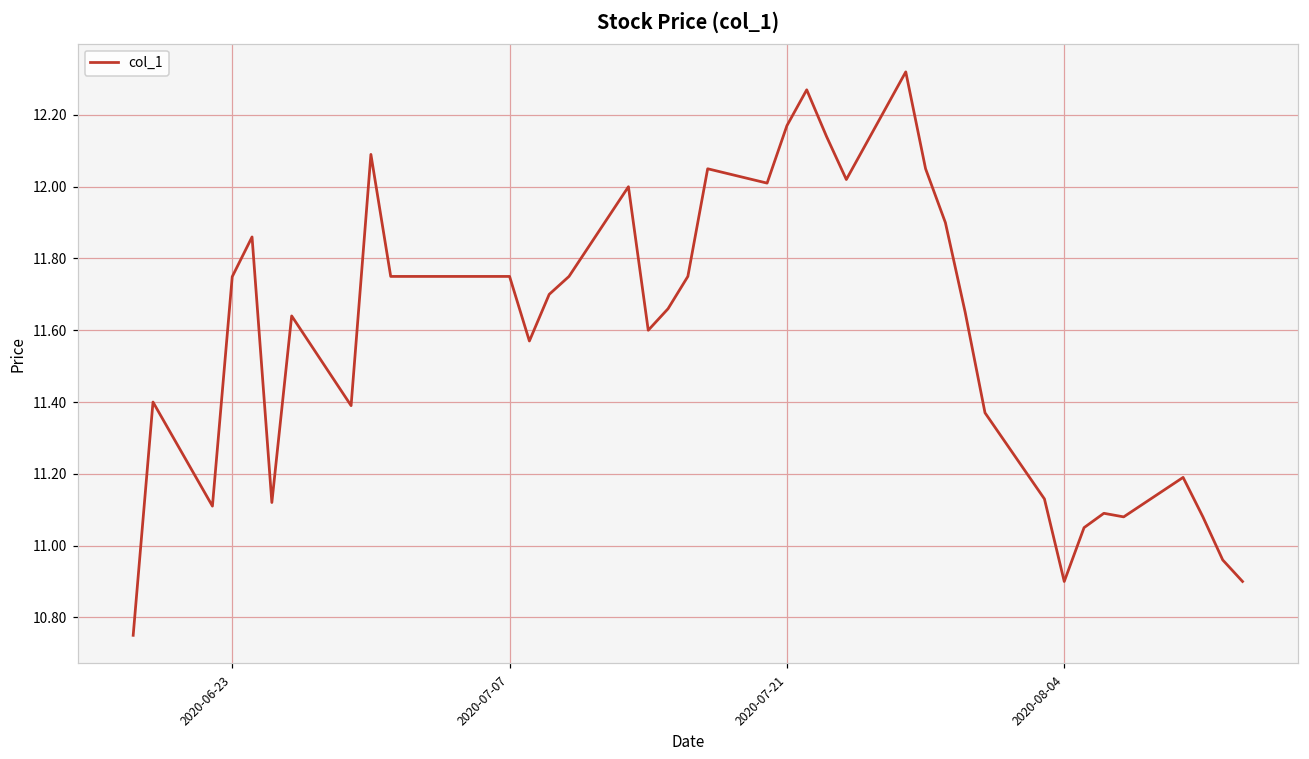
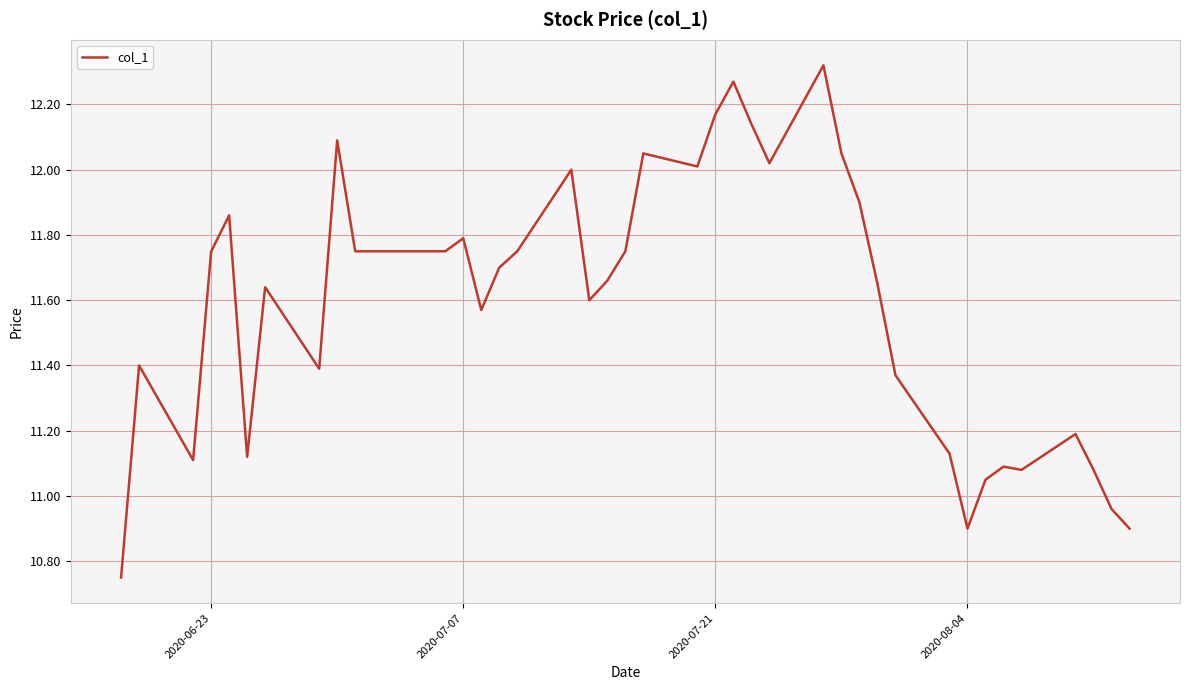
2020-07-07: 11.75 -> 11.79
